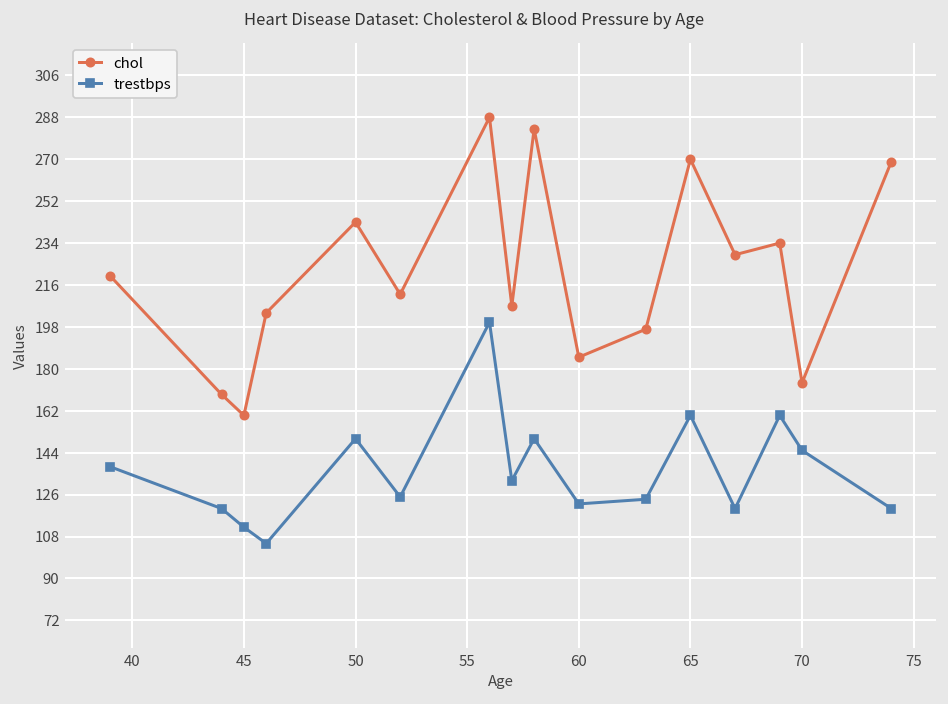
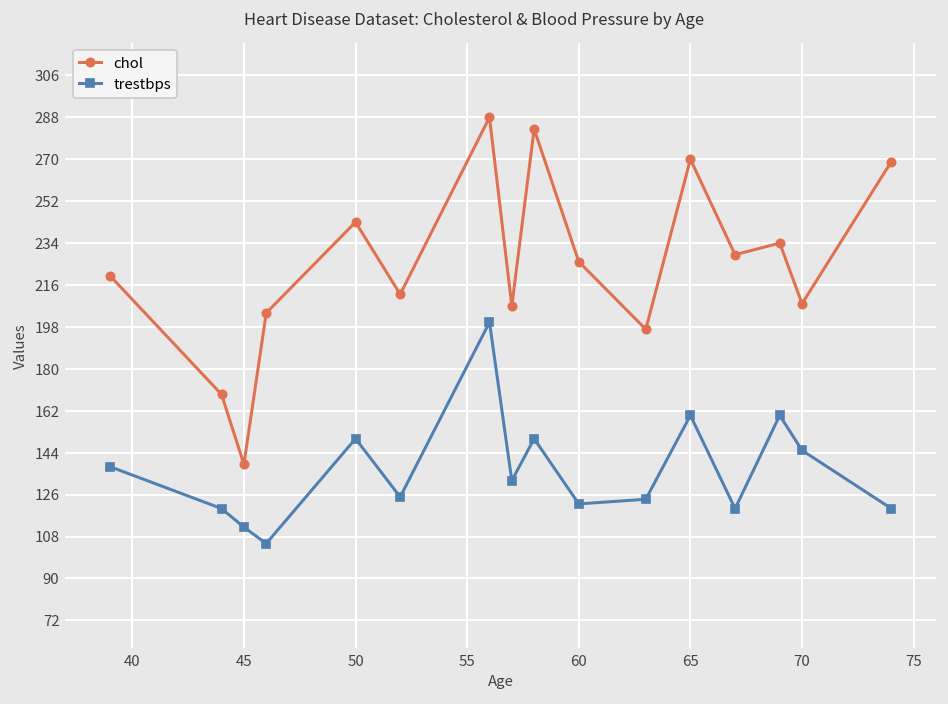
chol, 45: 160 -> 139
chol, 60: 185 -> 226
chol, 70: 174 -> 208
